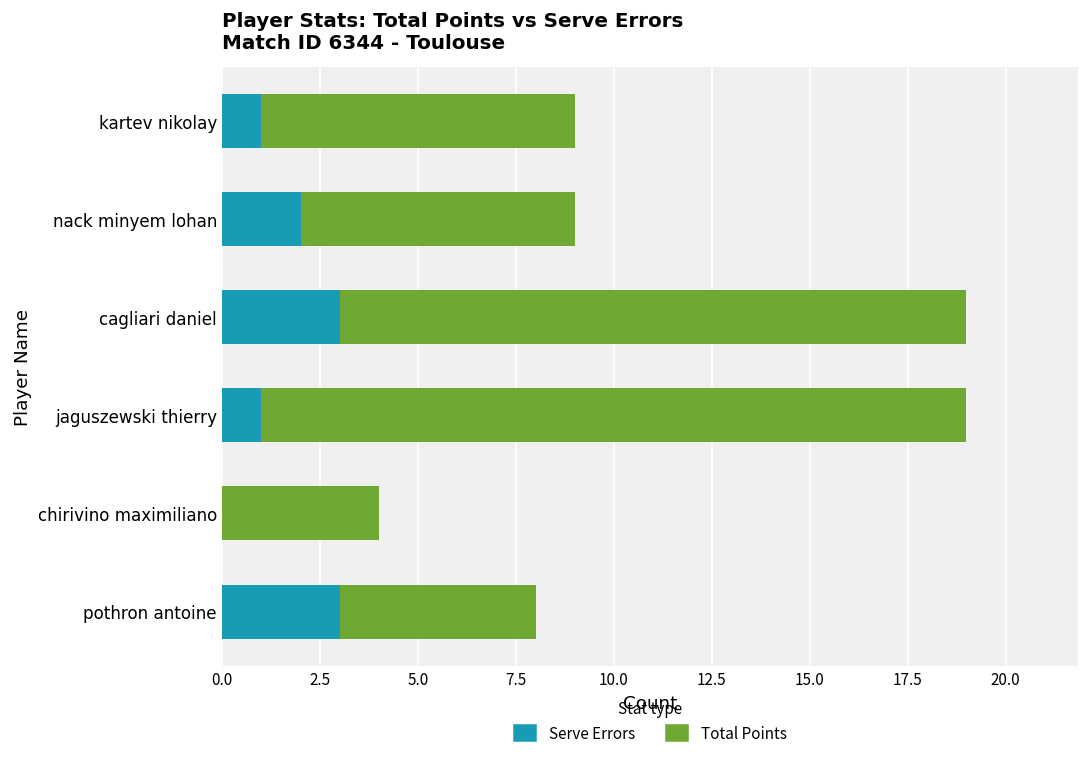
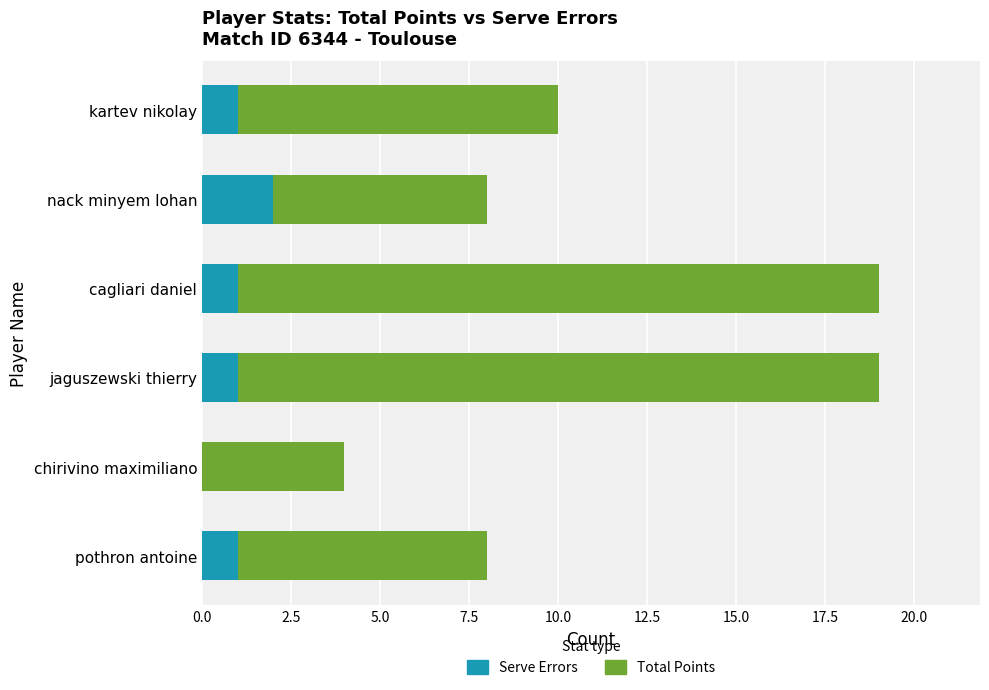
Total Points, kartev nikolay: 9 -> 10
Total Points, nack minyem lohan: 9 -> 8
Serve Errors, cagliari daniel: 3 -> 1
Serve Errors, pothron antoine: 3 -> 1
